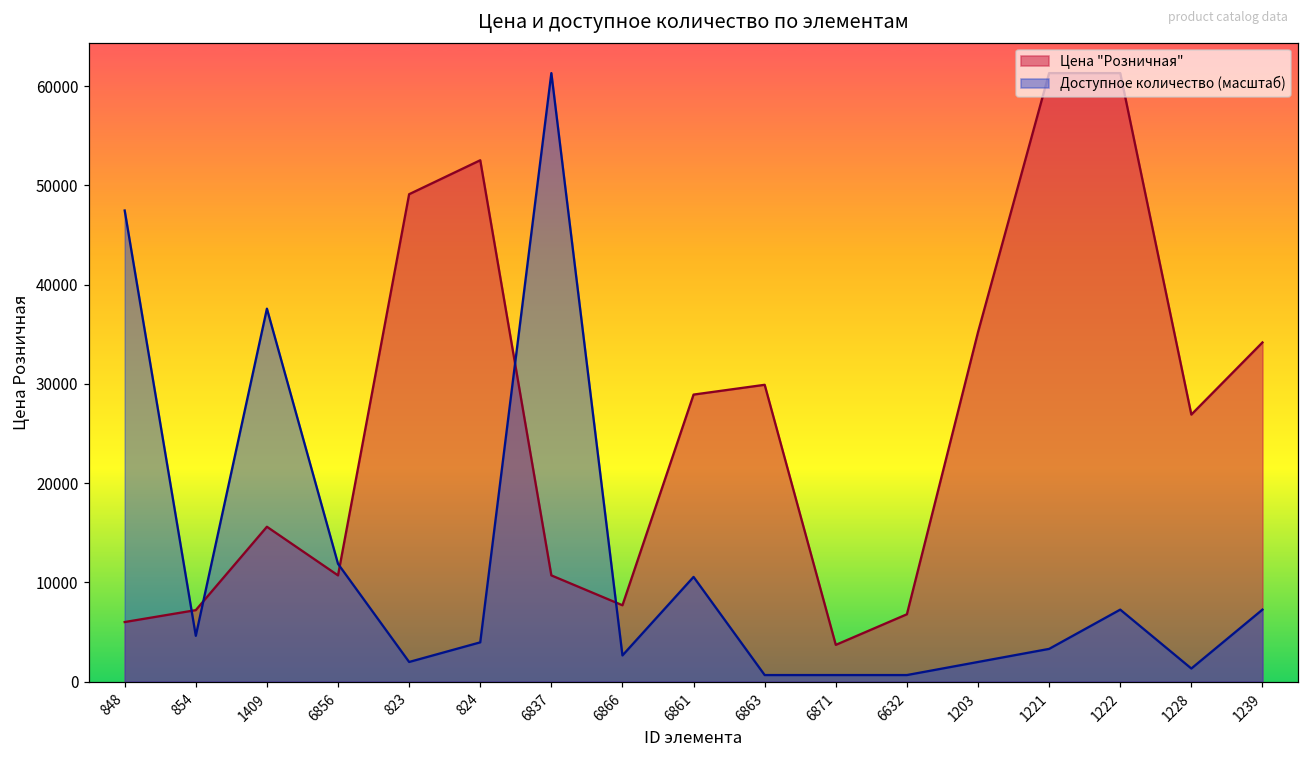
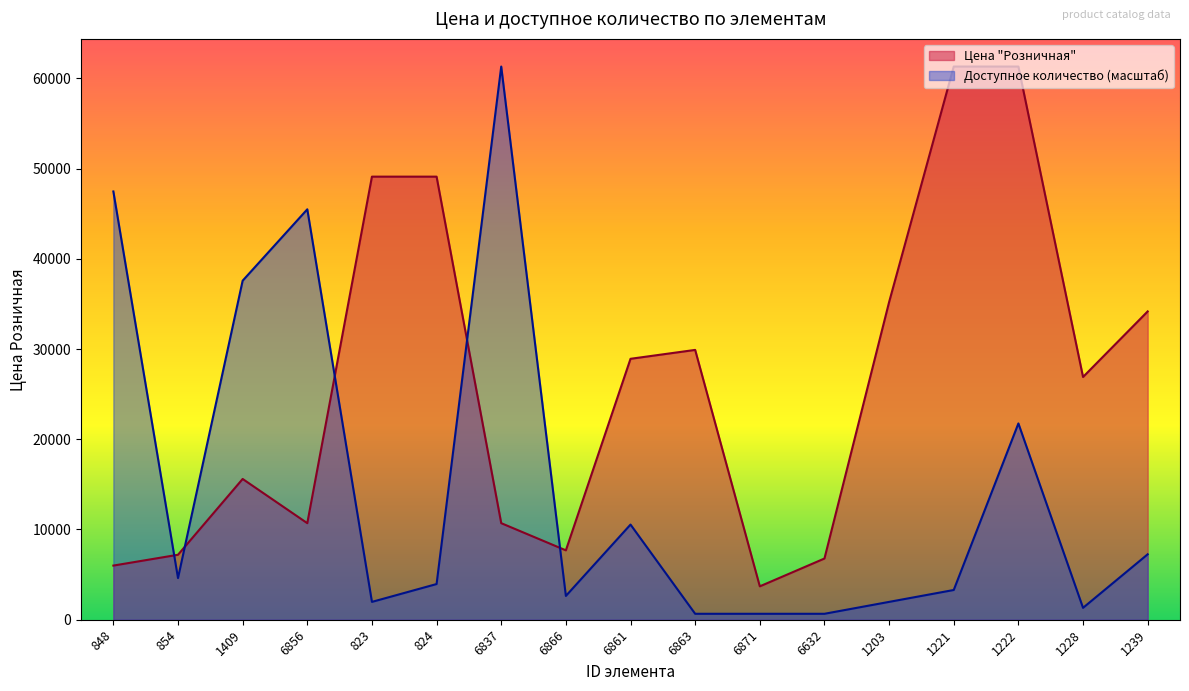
Доступное количество (масштаб), 6856: 12000 -> 45000
Цена "Розничная", 824: 53000 -> 49000
Доступное количество (масштаб), 1222: 7000 -> 22000
